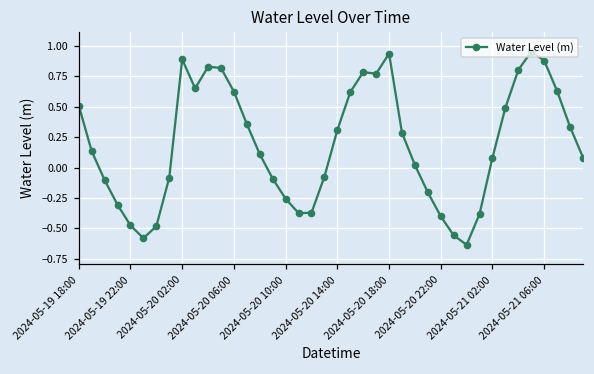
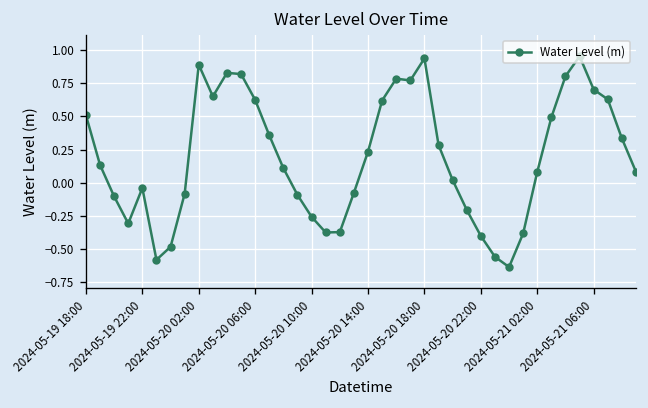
2024-05-19 22:00: -0.47 -> -0.04
2024-05-20 14:00: 0.31 -> 0.23
2024-05-21 06:00: 0.88 -> 0.70
